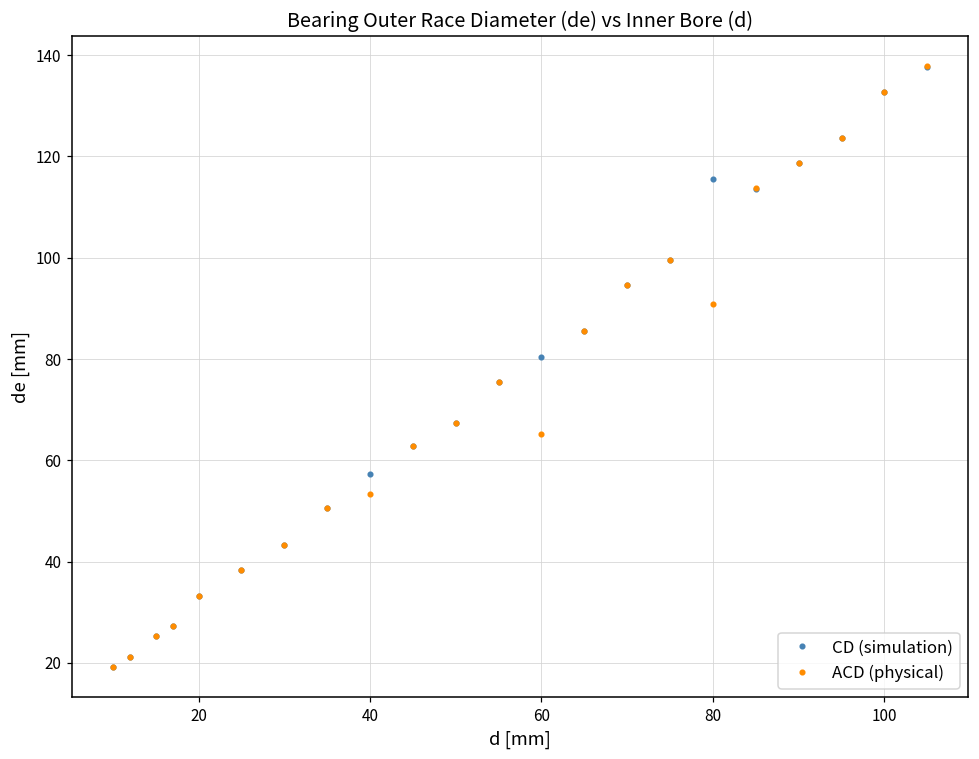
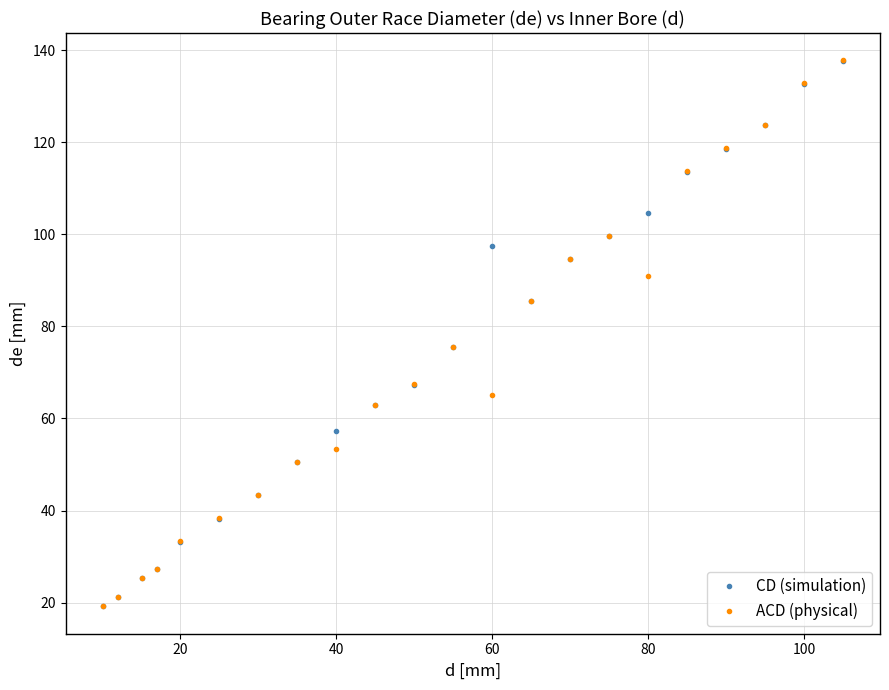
CD (simulation), 60: 80 -> 97
CD (simulation), 80: 116 -> 105
